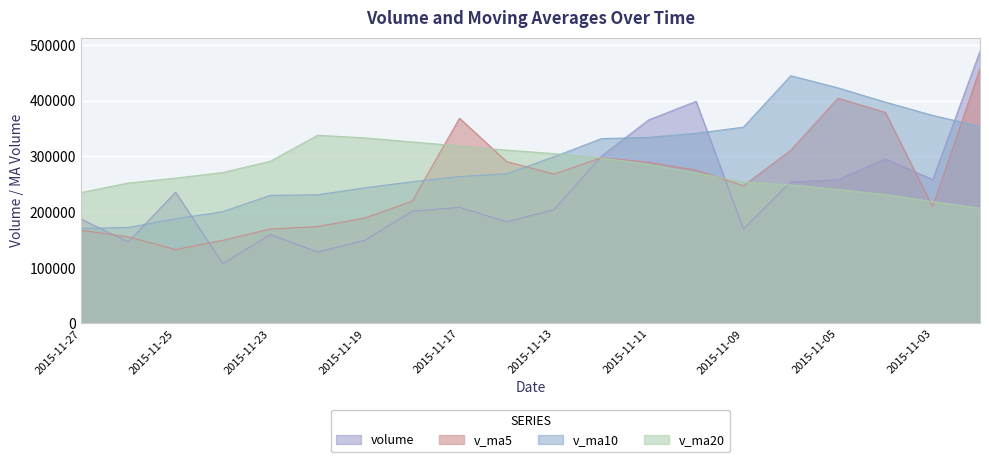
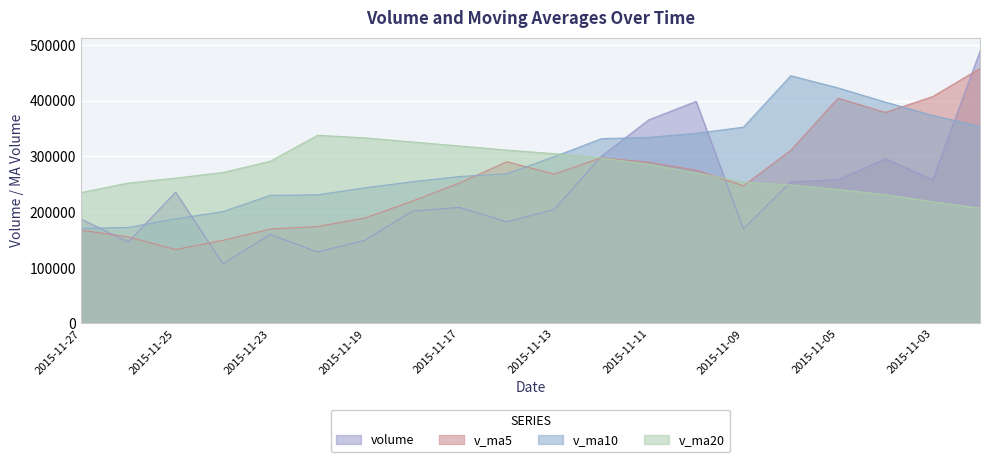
v_ma5, 2015-11-17: 370000 -> 250000
v_ma5, 2015-11-03: 210000 -> 410000
